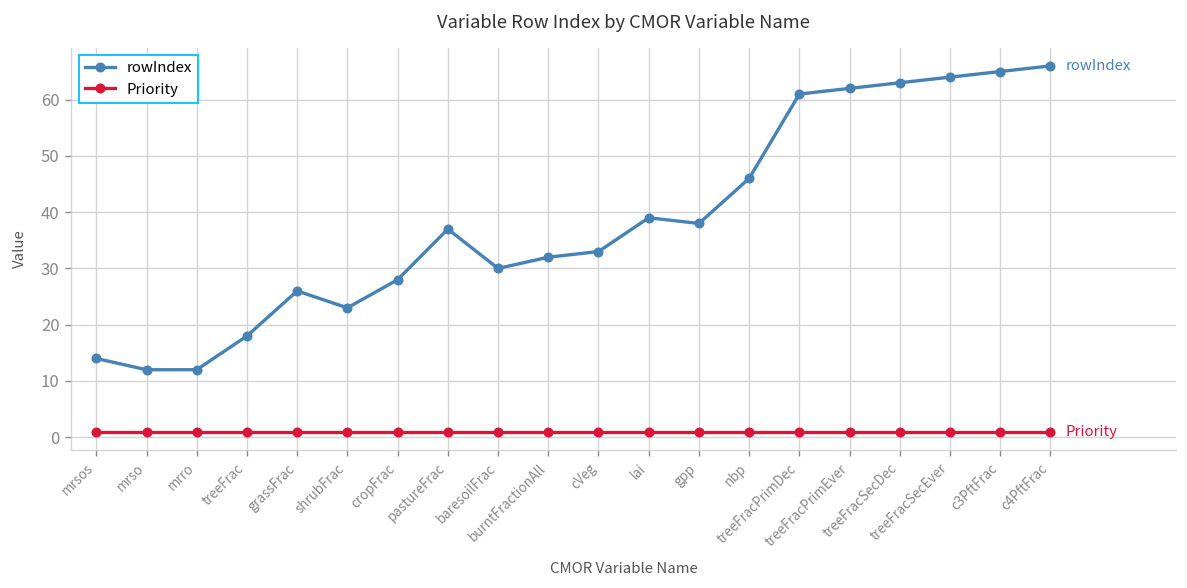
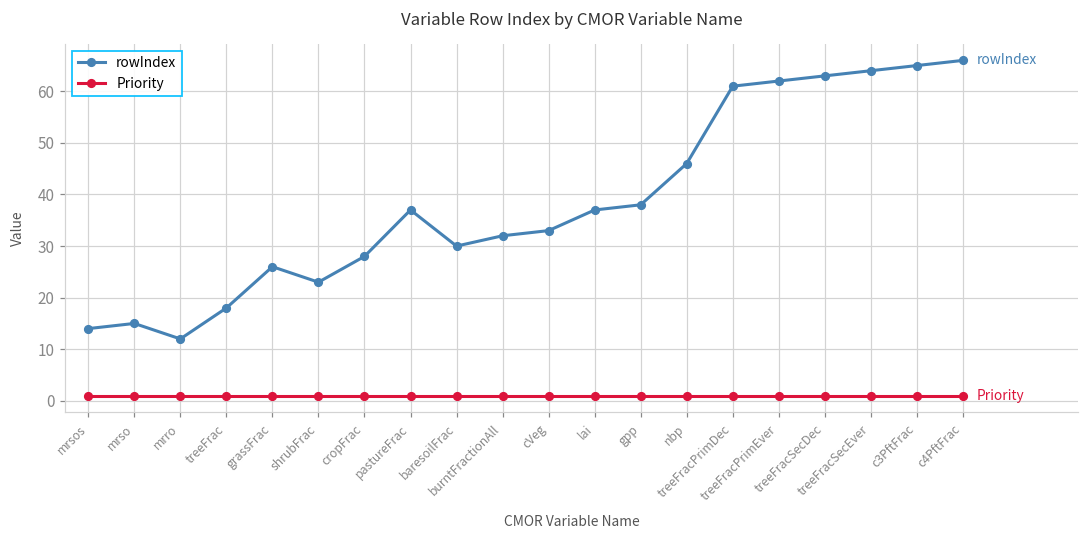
rowIndex, mrso: 12 -> 15
rowIndex, lai: 39 -> 37
